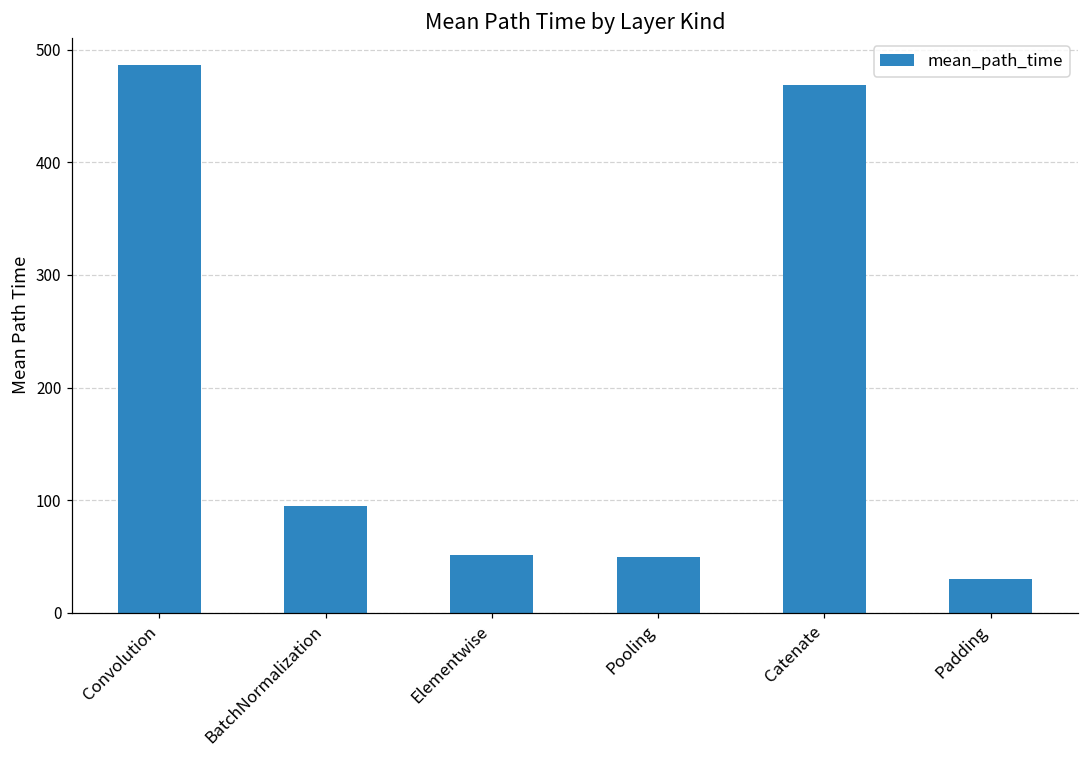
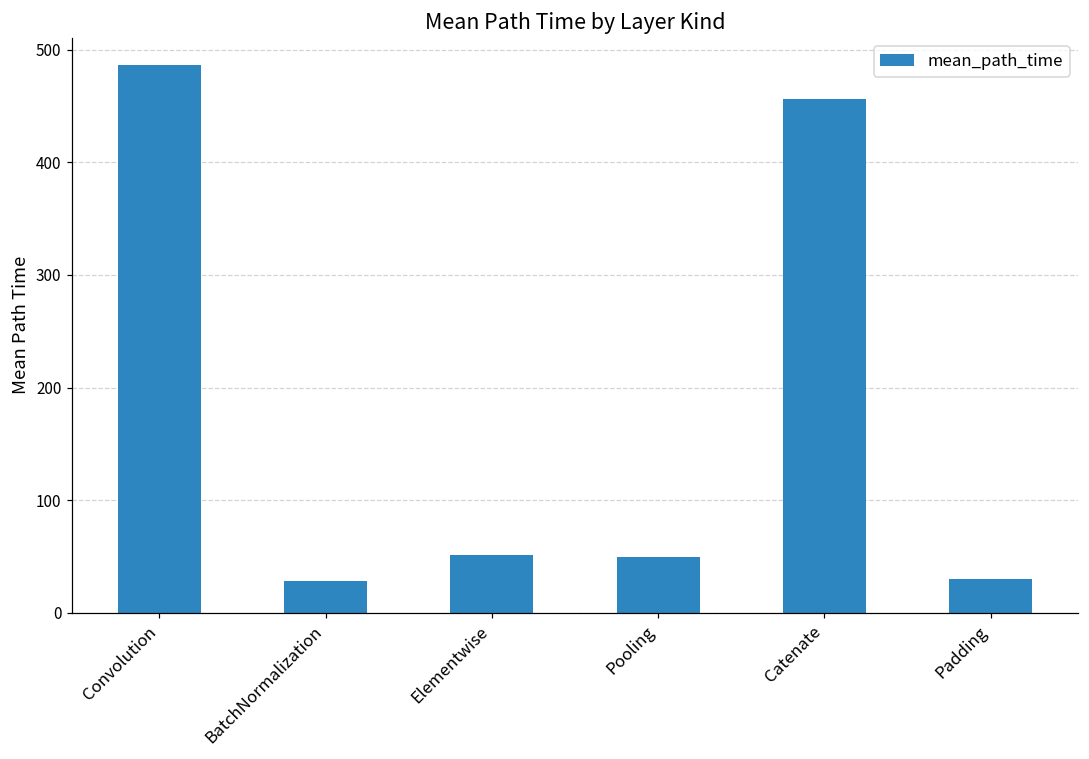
BatchNormalization: 94 -> 28
Catenate: 468 -> 457
